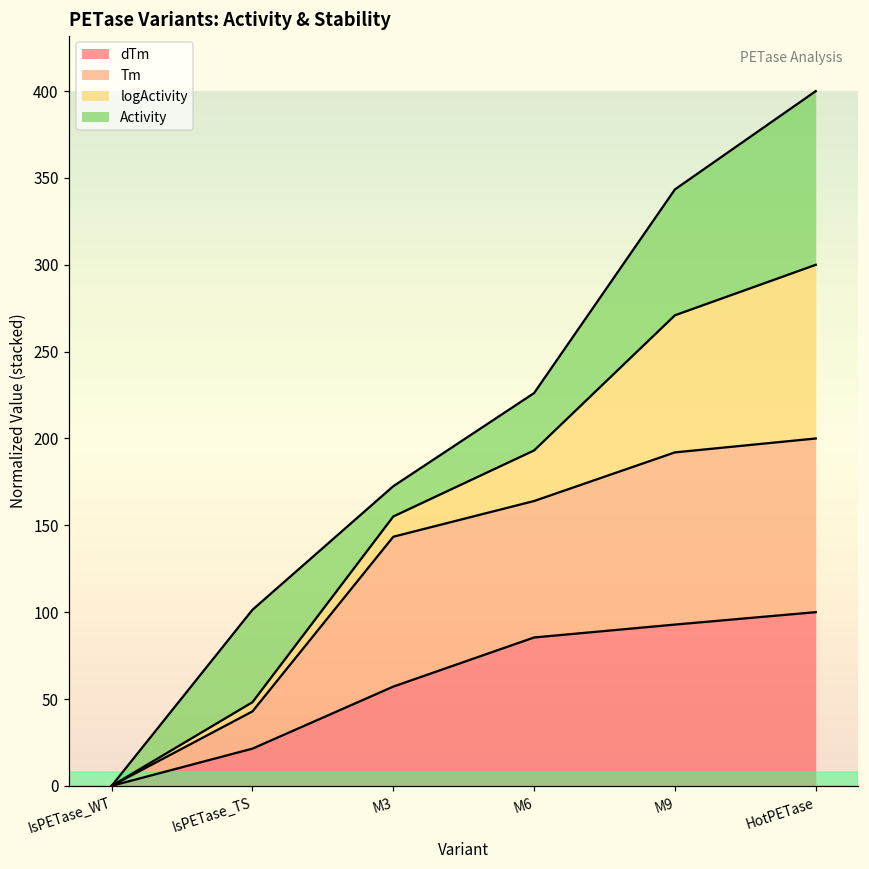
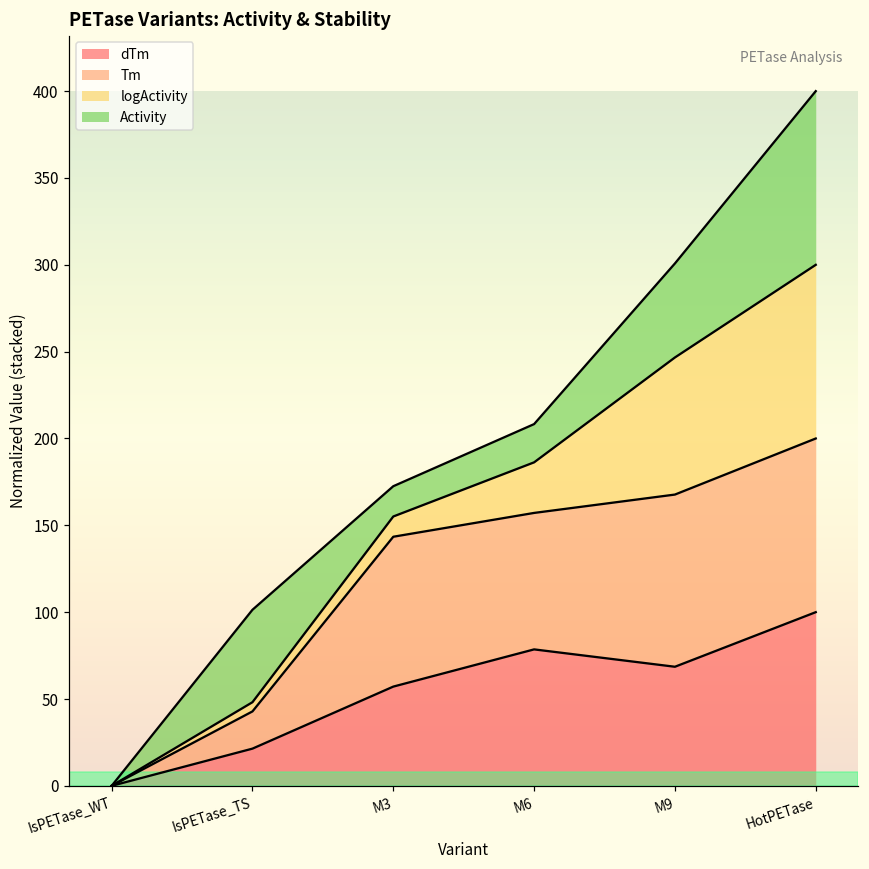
dTm, M6: 85 -> 79
Activity, M6: 33 -> 22
dTm, M9: 93 -> 69
Activity, M9: 72 -> 54
